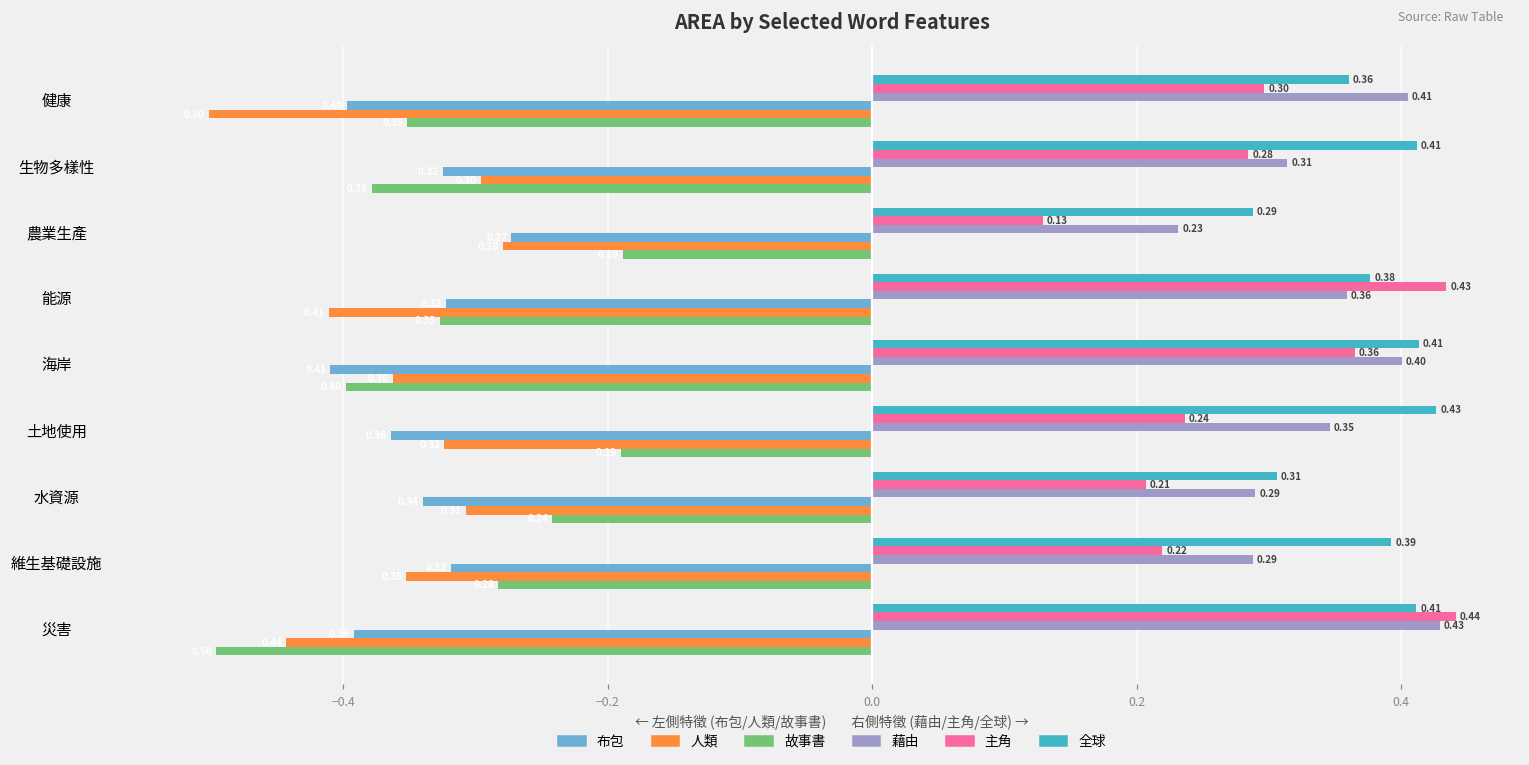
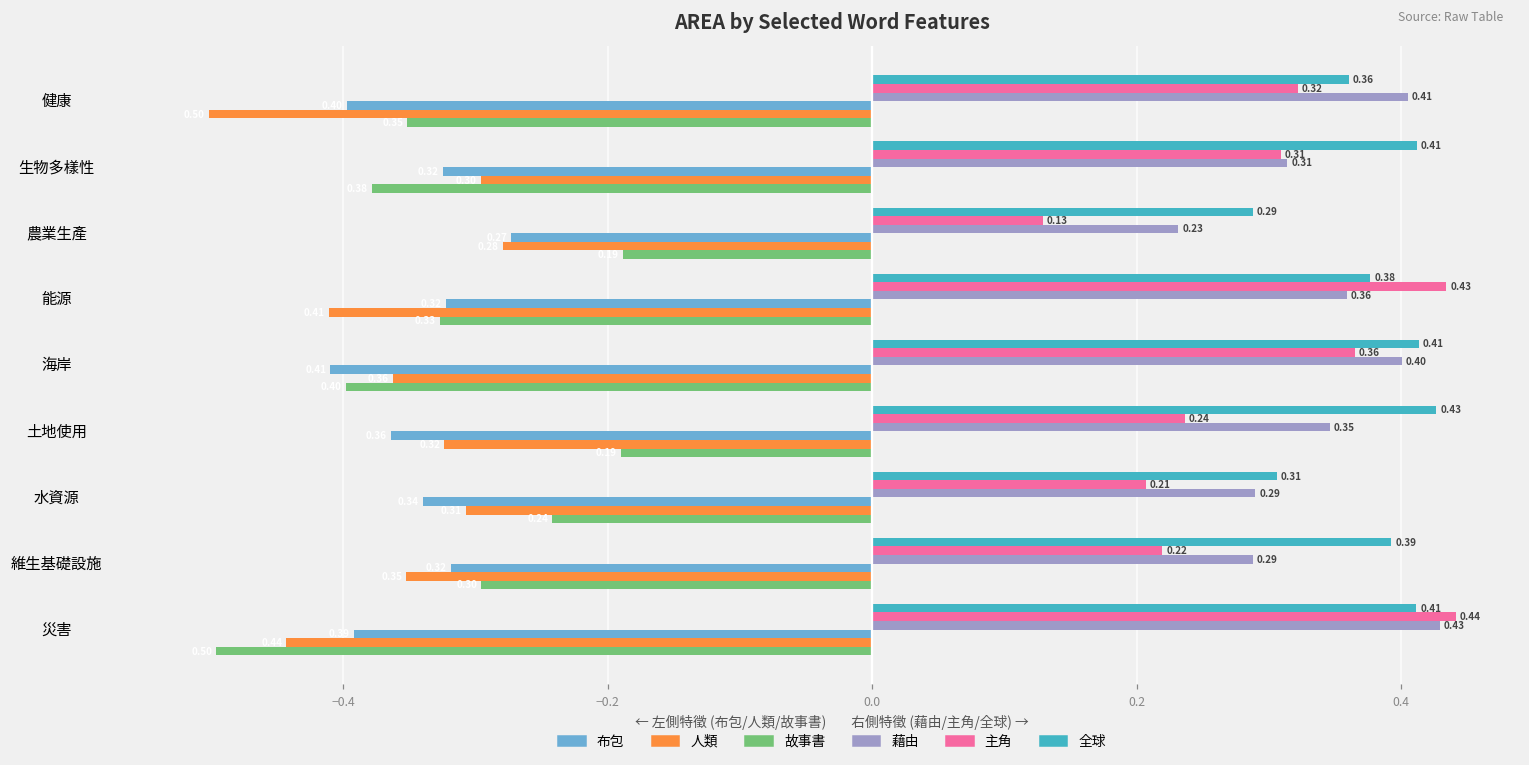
主角, 健康: 0.30 -> 0.32
主角, 生物多樣性: 0.28 -> 0.31
故事書, 維生基礎設施: -0.283 -> -0.296
